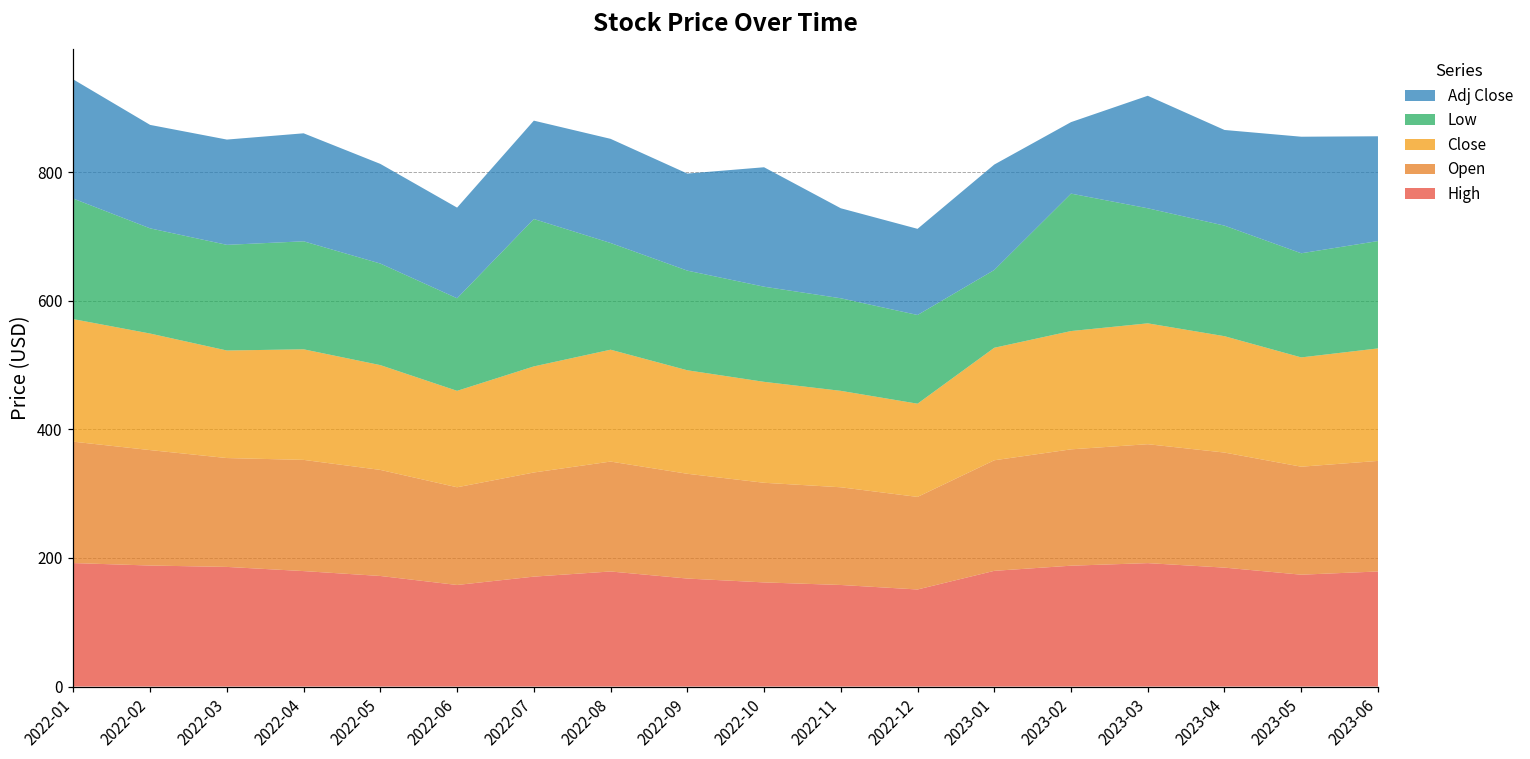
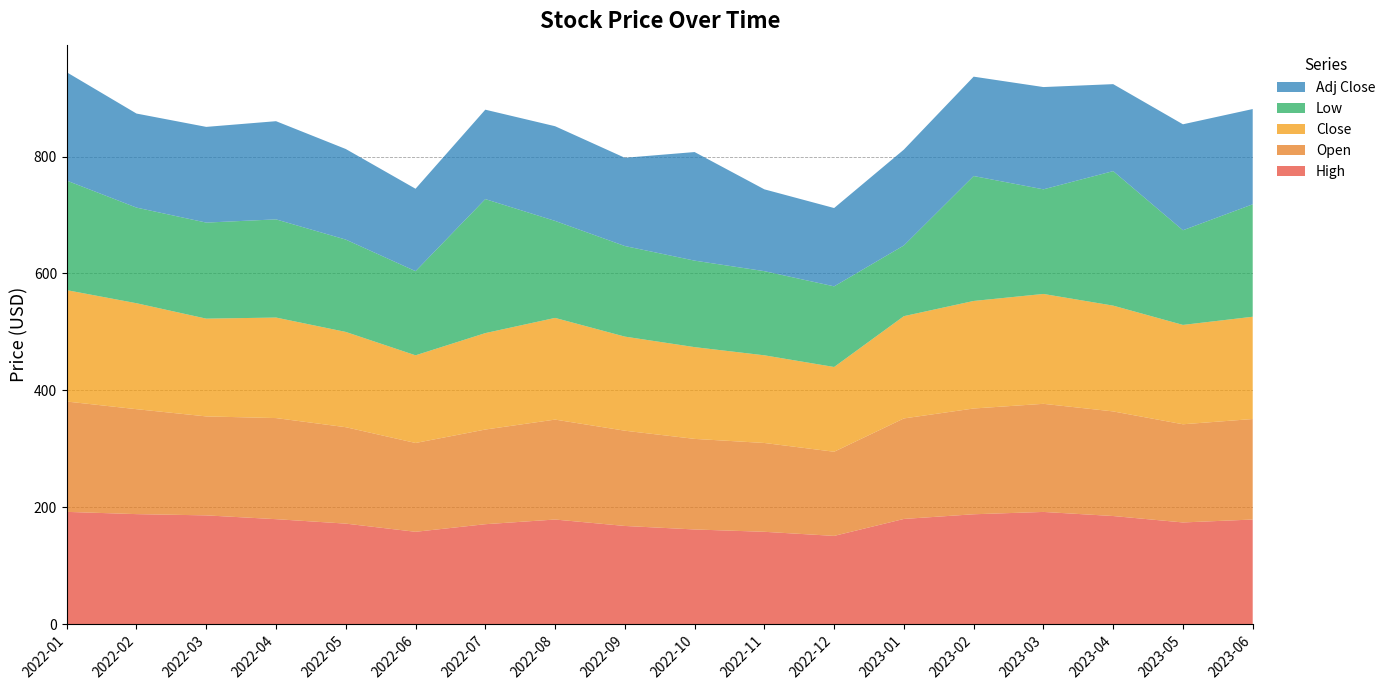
Adj Close, 2023-02: 110 -> 170
Low, 2023-04: 170 -> 230
Low, 2023-06: 170 -> 190
